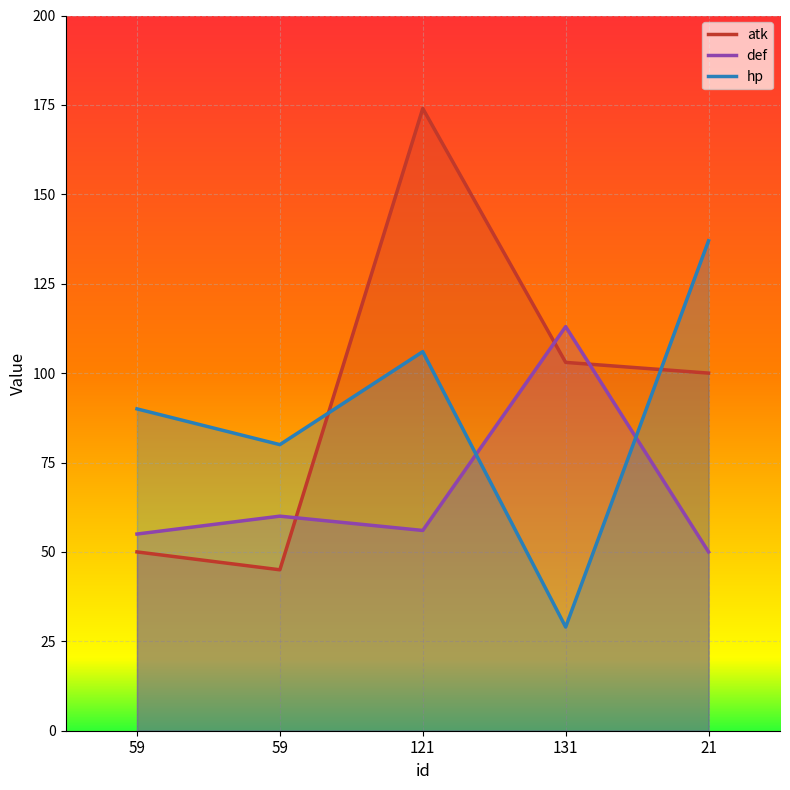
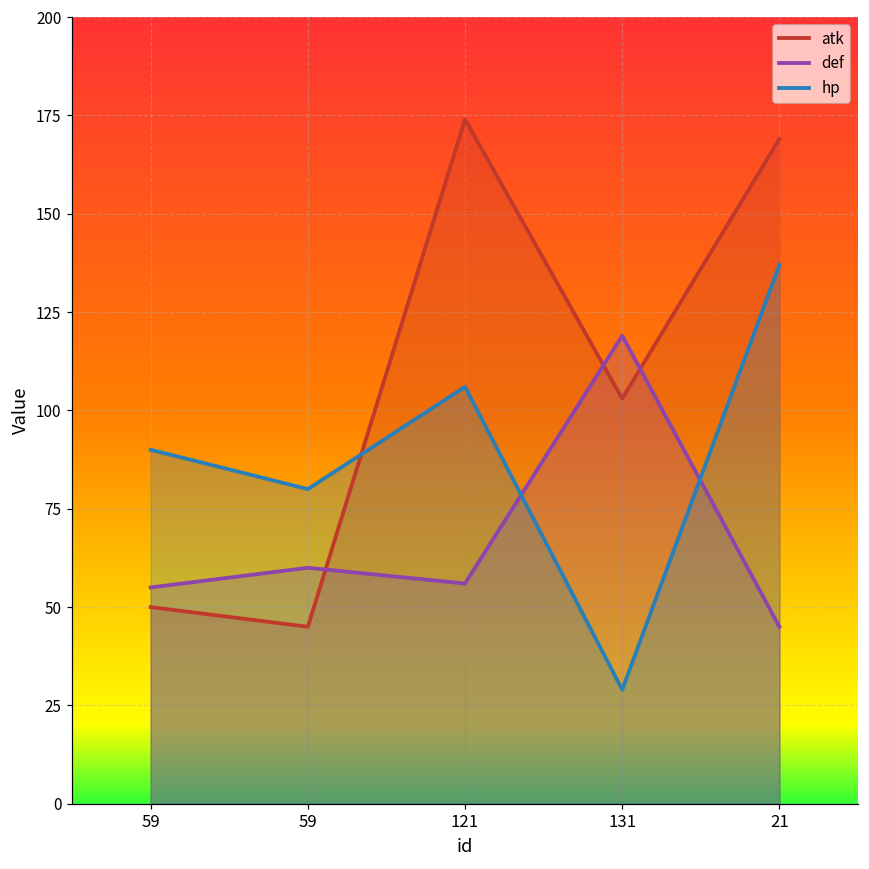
def, 131: 113 -> 119
atk, 21: 100 -> 169
def, 21: 50 -> 45
